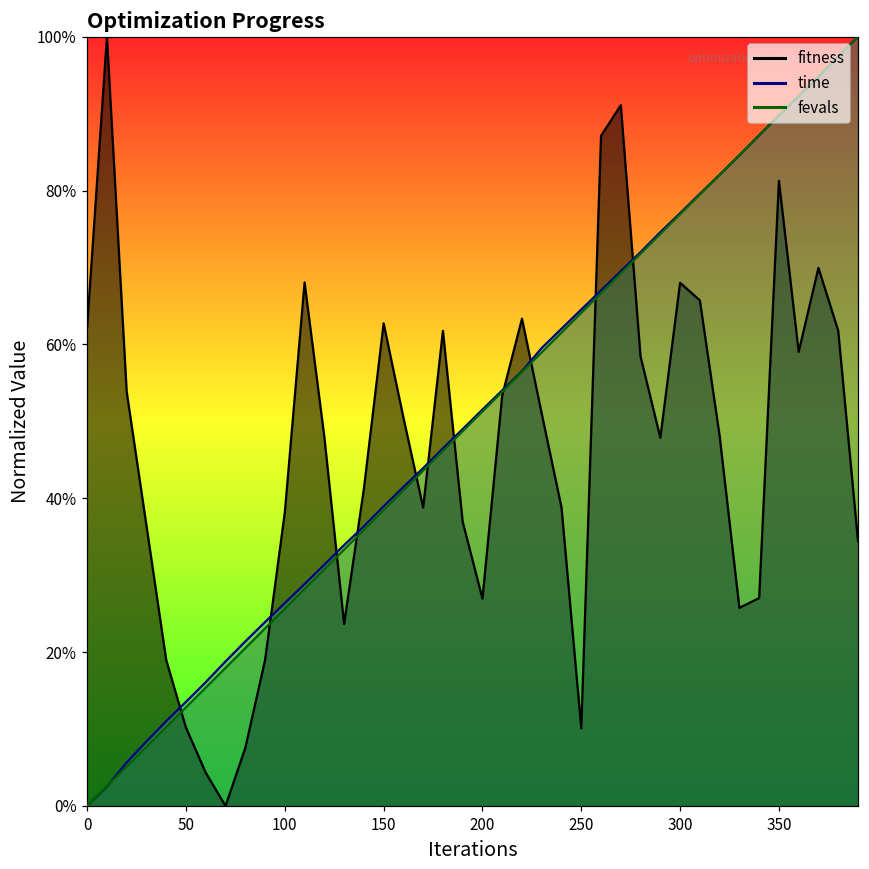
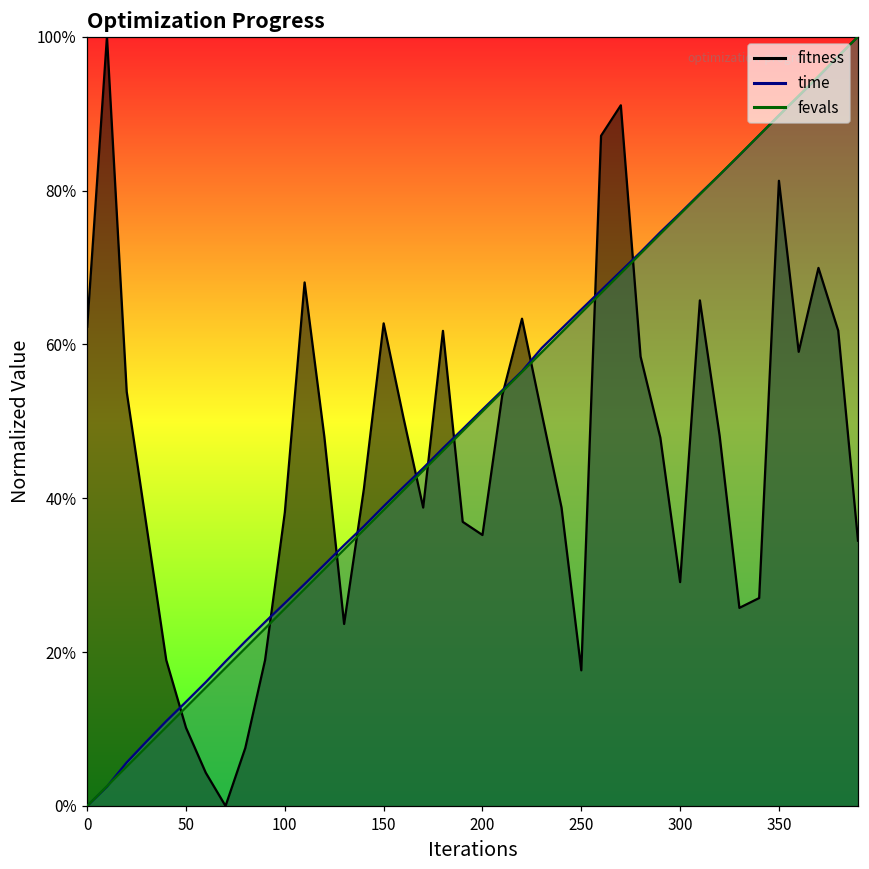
fitness, 200: 27% -> 35%
fitness, 250: 10% -> 18%
fitness, 300: 68% -> 29%
